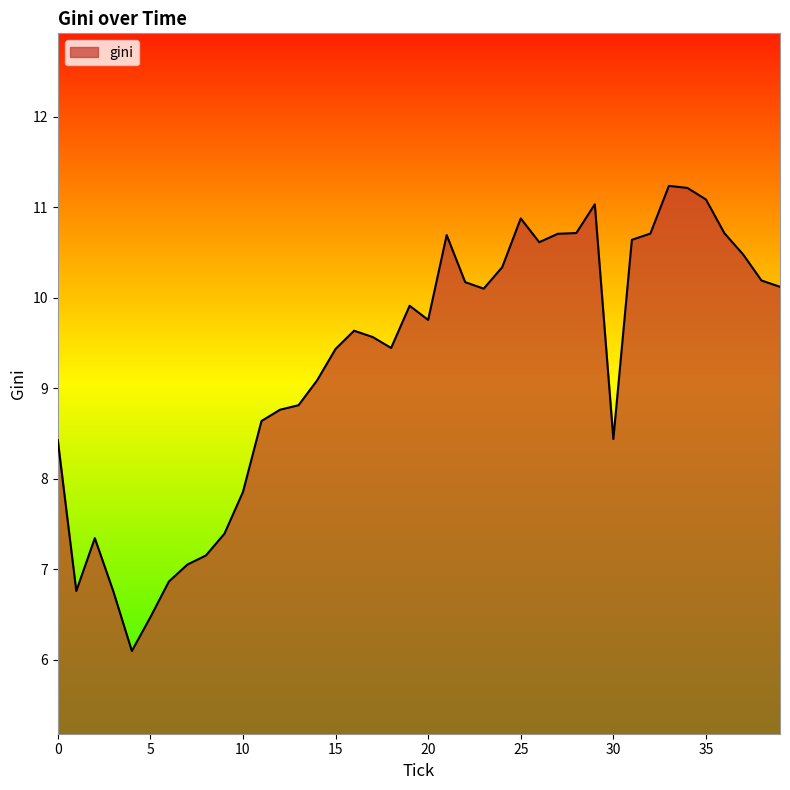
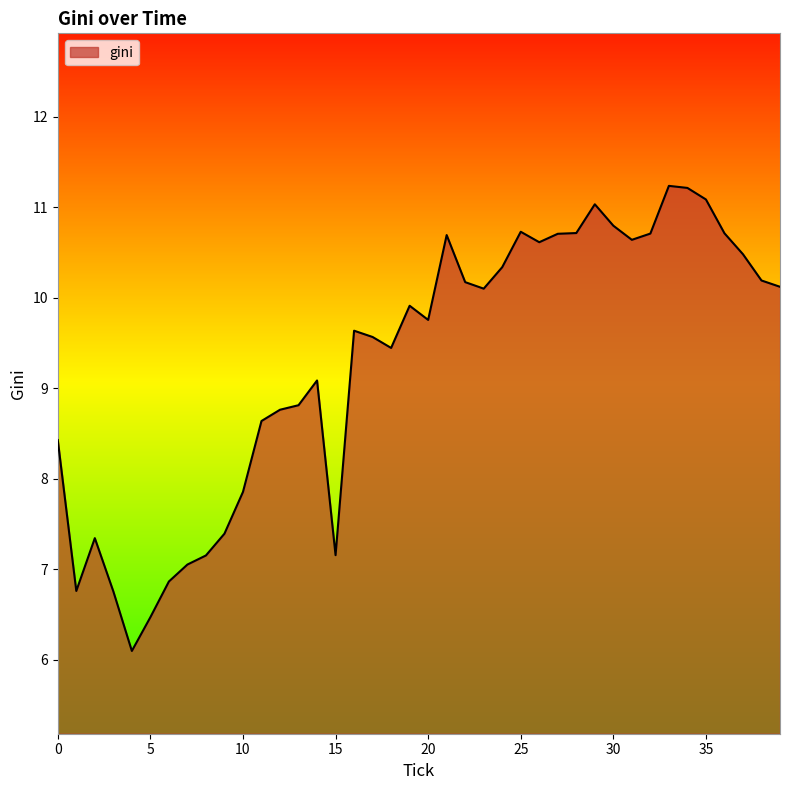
15: 9.4 -> 7.2
25: 10.9 -> 10.7
30: 8.4 -> 10.8
